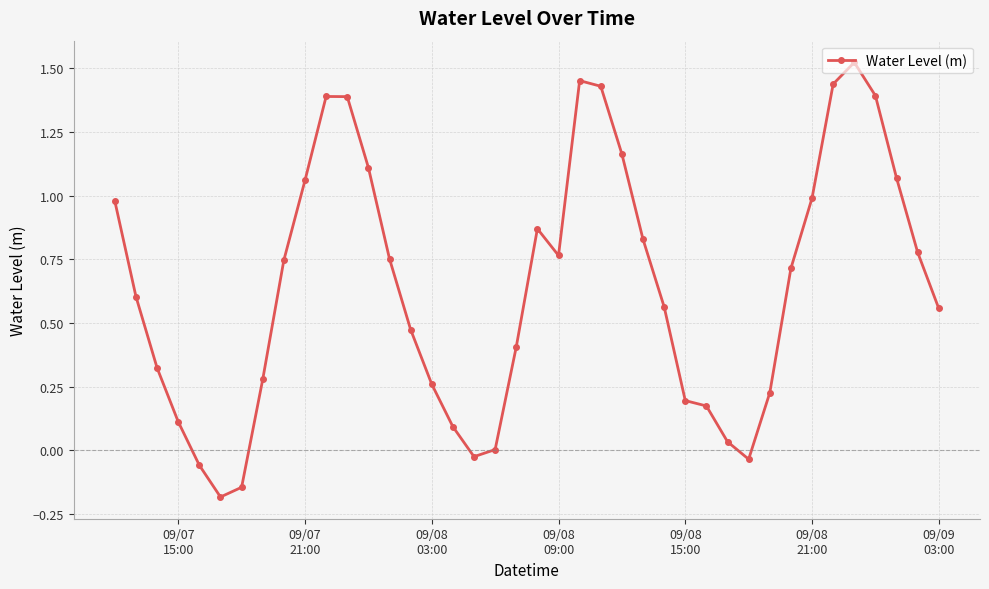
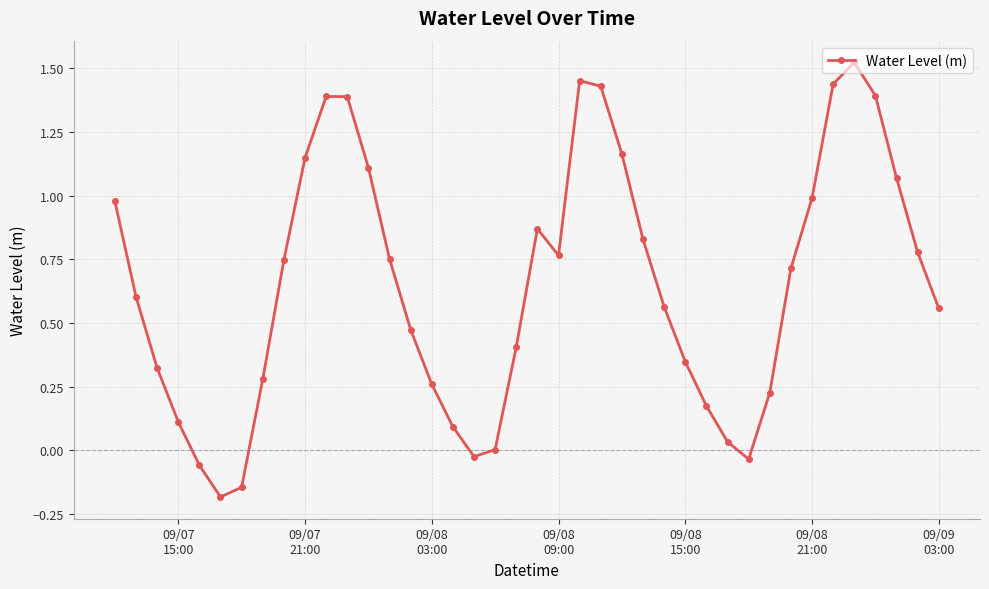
09/07 21:00: 1.06 -> 1.15
09/08 15:00: 0.20 -> 0.35
